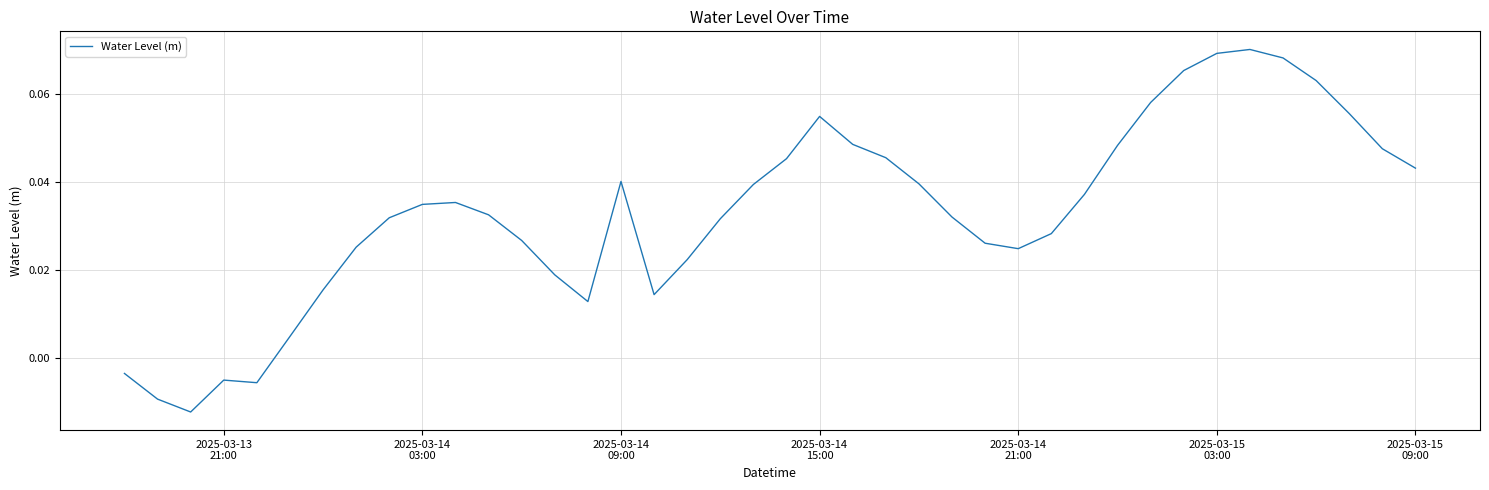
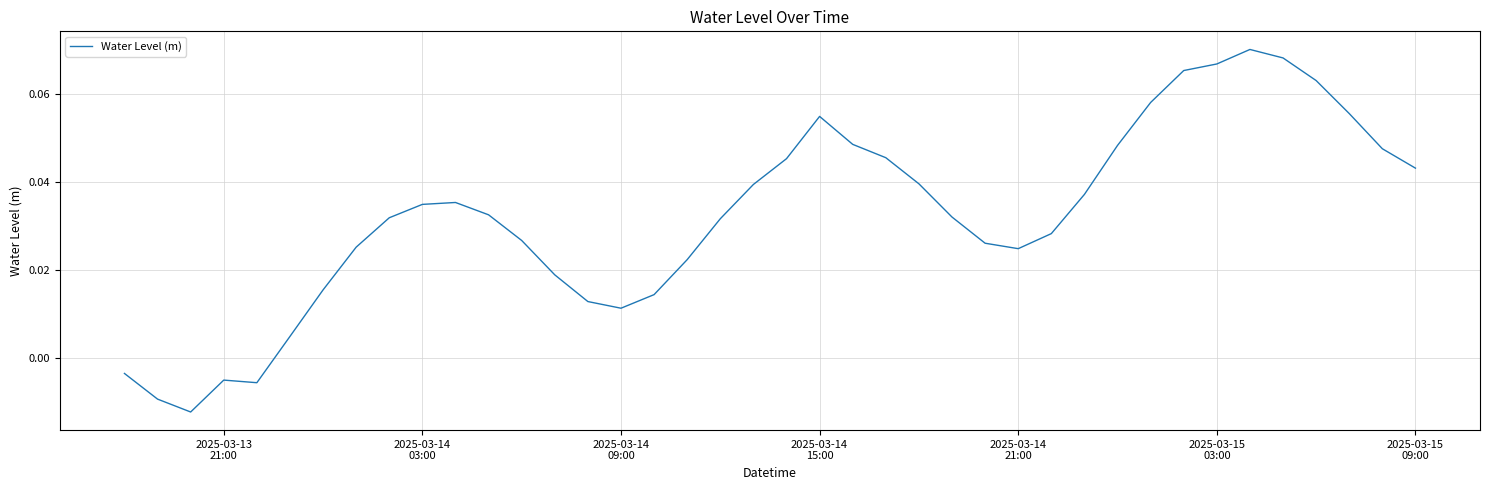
2025-03-14 09:00: 0.040 -> 0.011
2025-03-15 03:00: 0.069 -> 0.067
